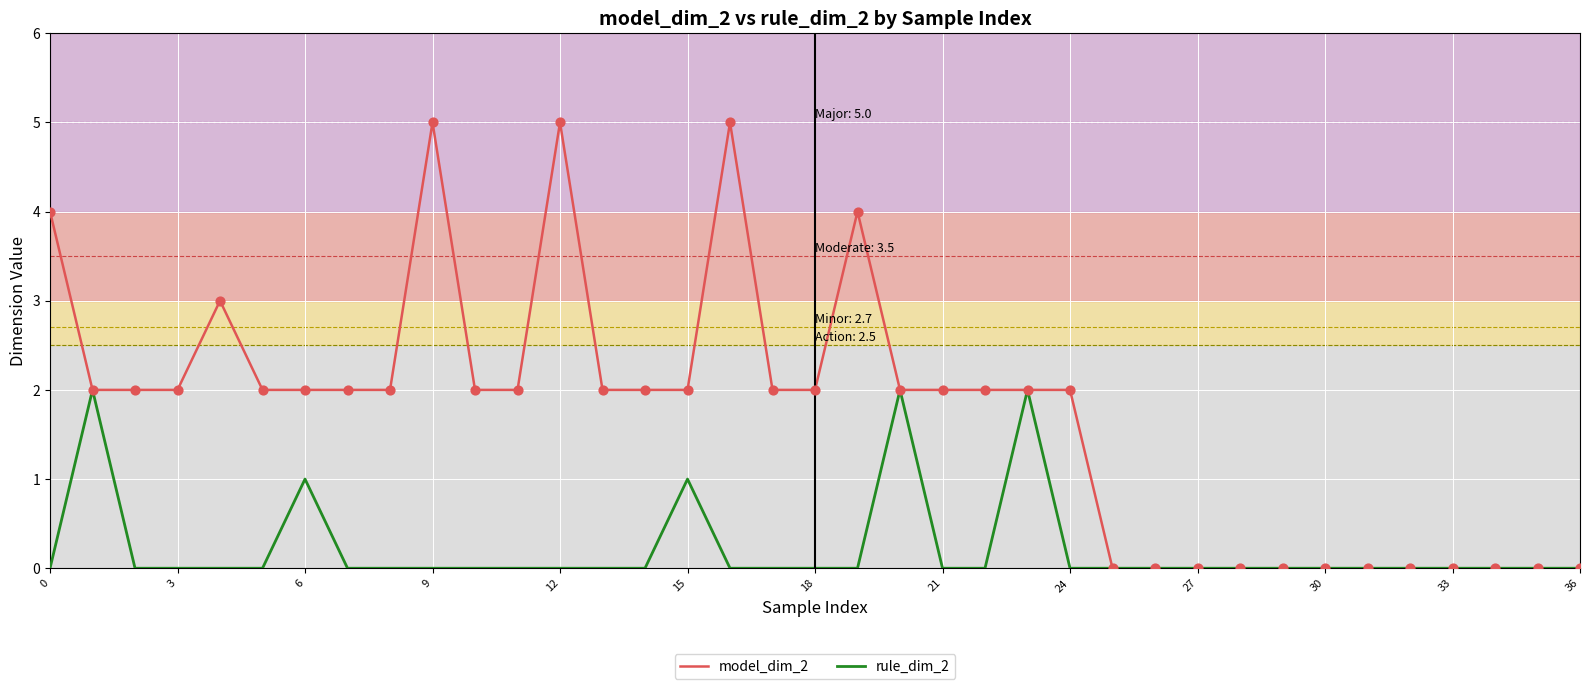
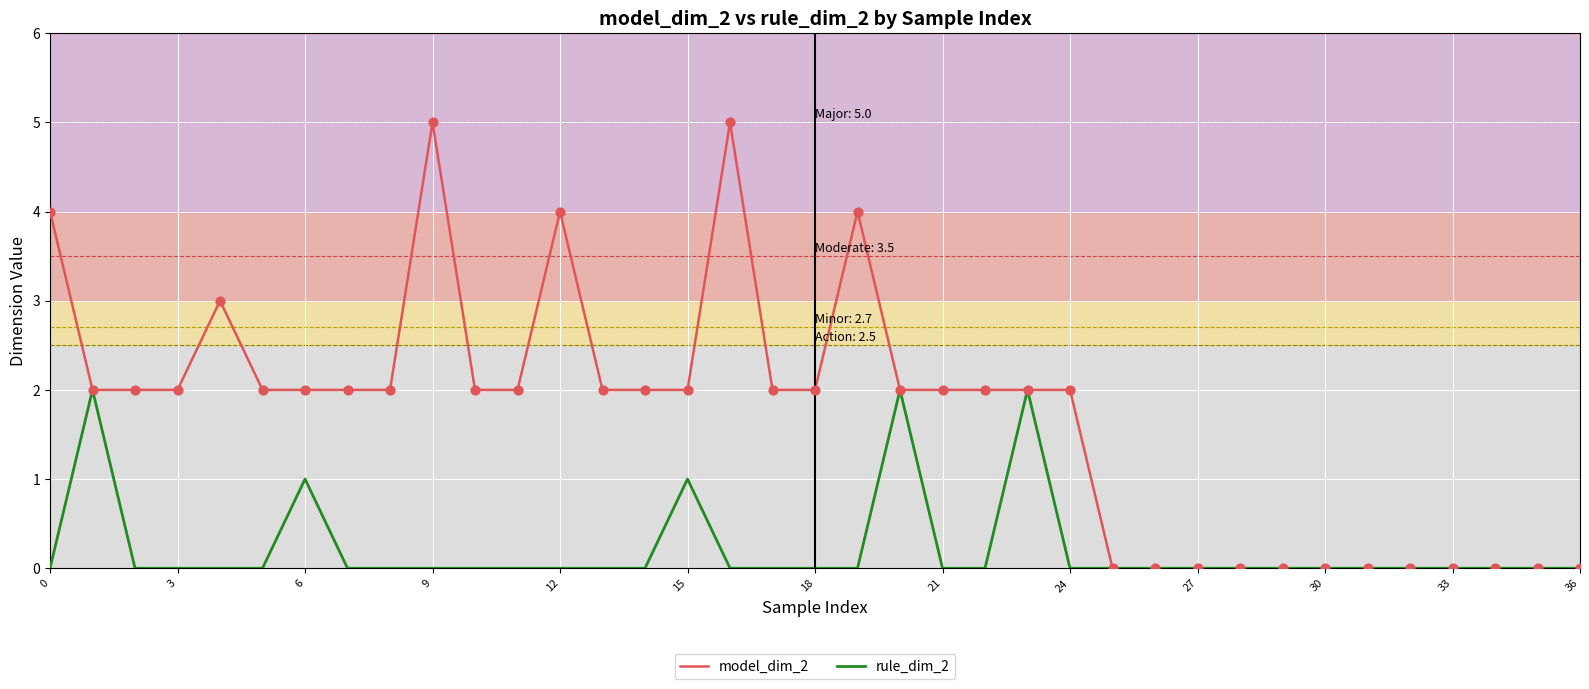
model_dim_2, 12: 5 -> 4
